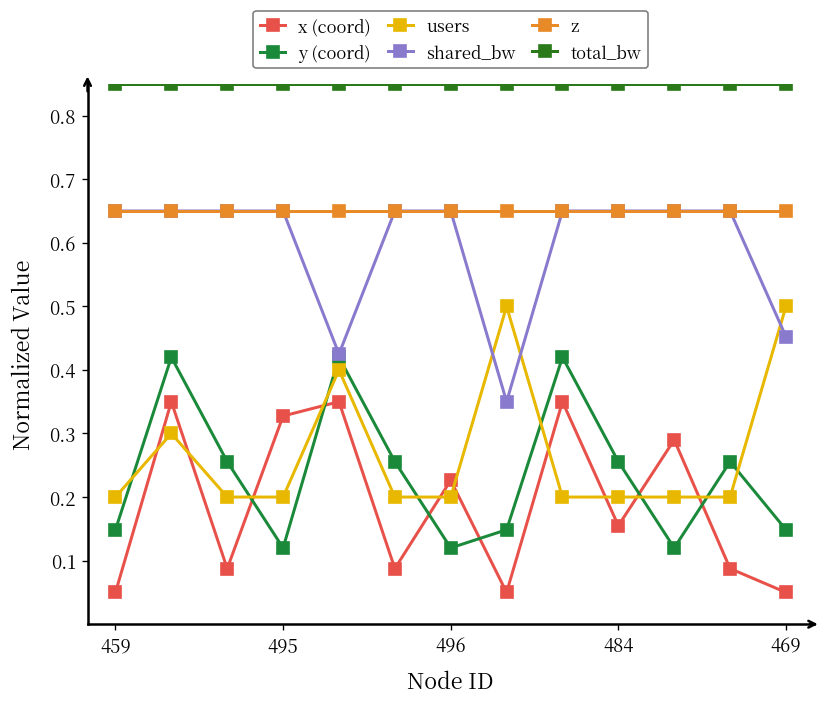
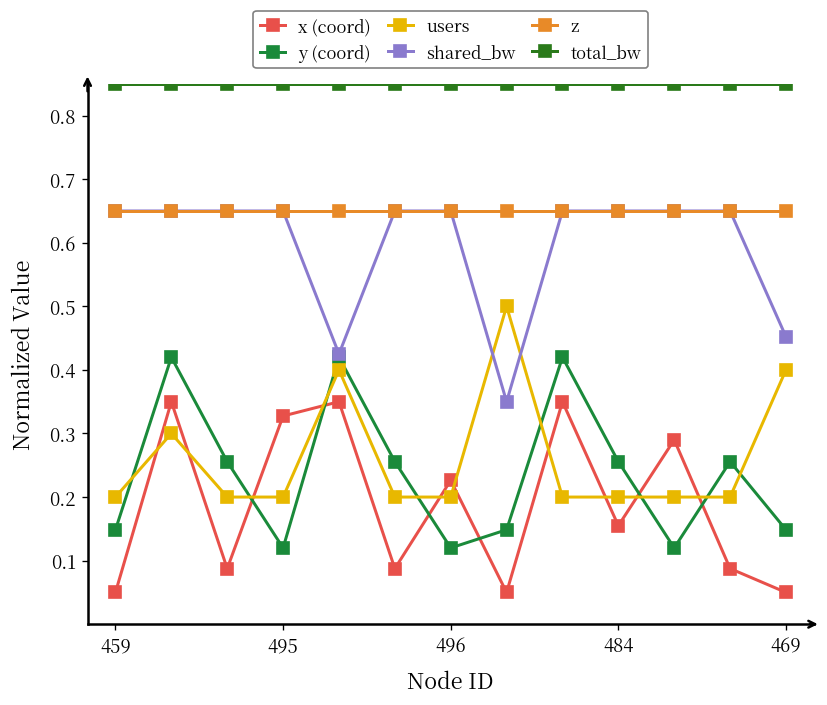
users, 469: 0.50 -> 0.40
